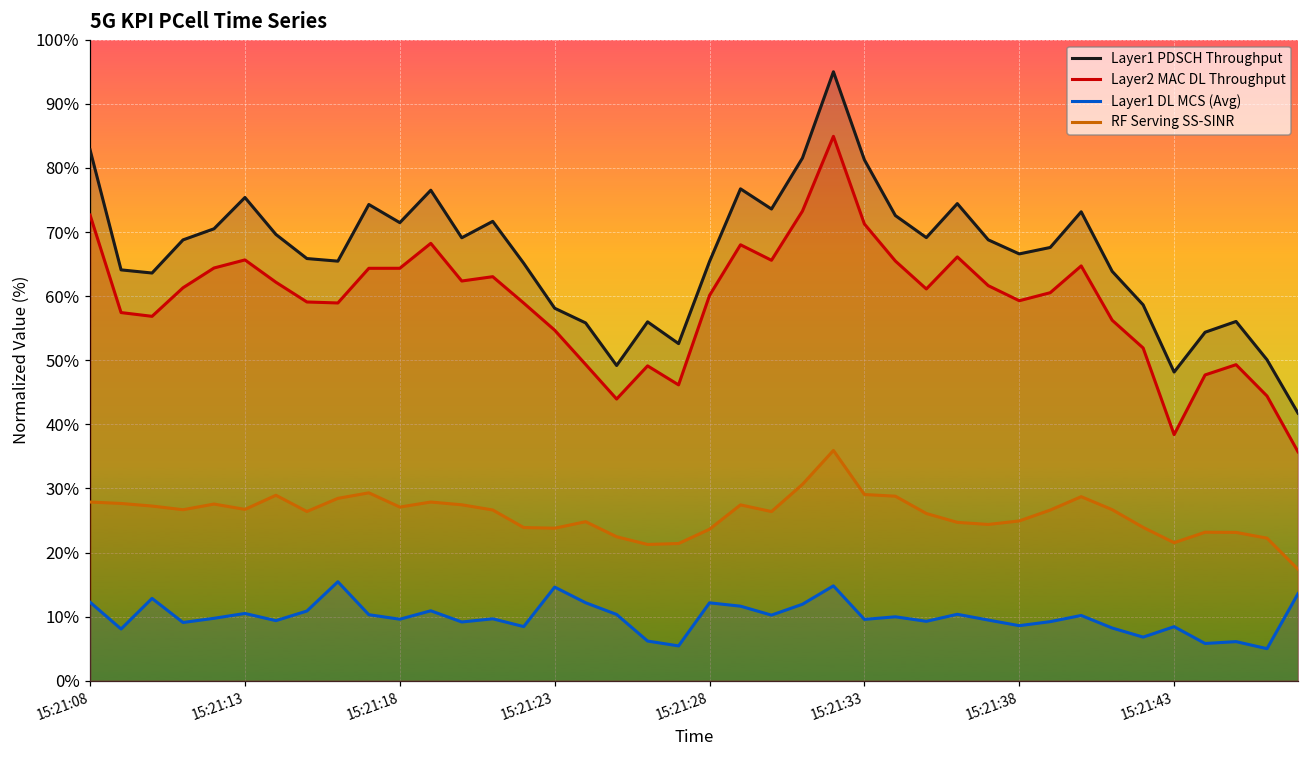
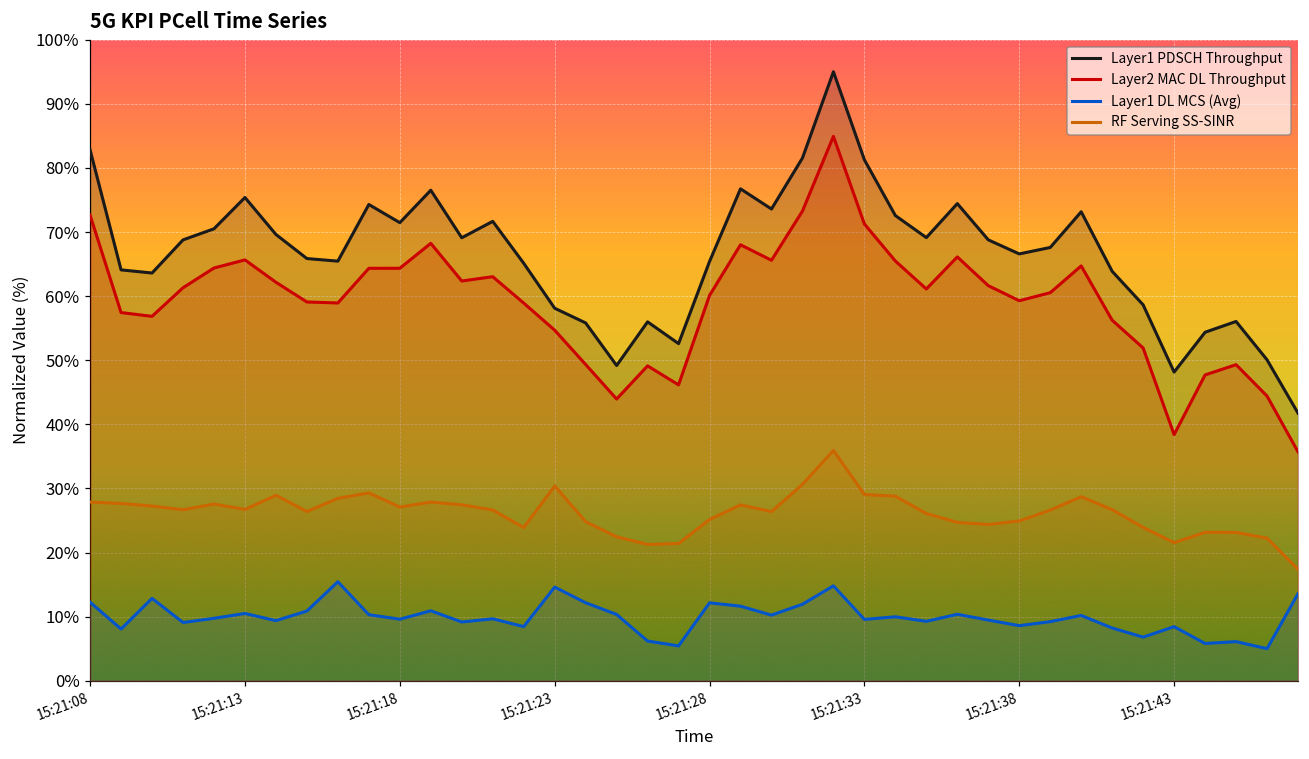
RF Serving SS-SINR, 15:21:23: 24% -> 30%
RF Serving SS-SINR, 15:21:28: 24% -> 25%
